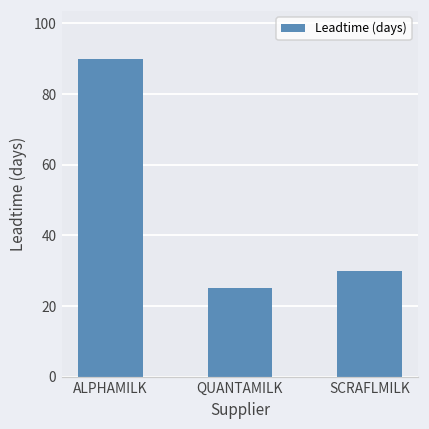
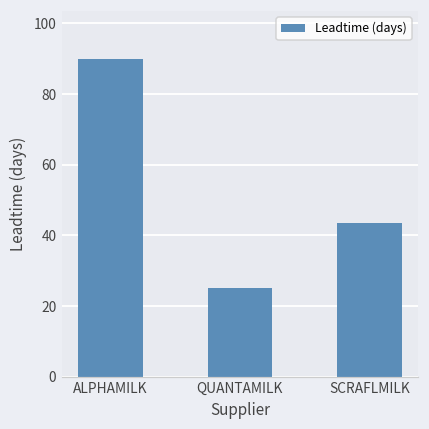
SCRAFLMILK: 30 -> 44
